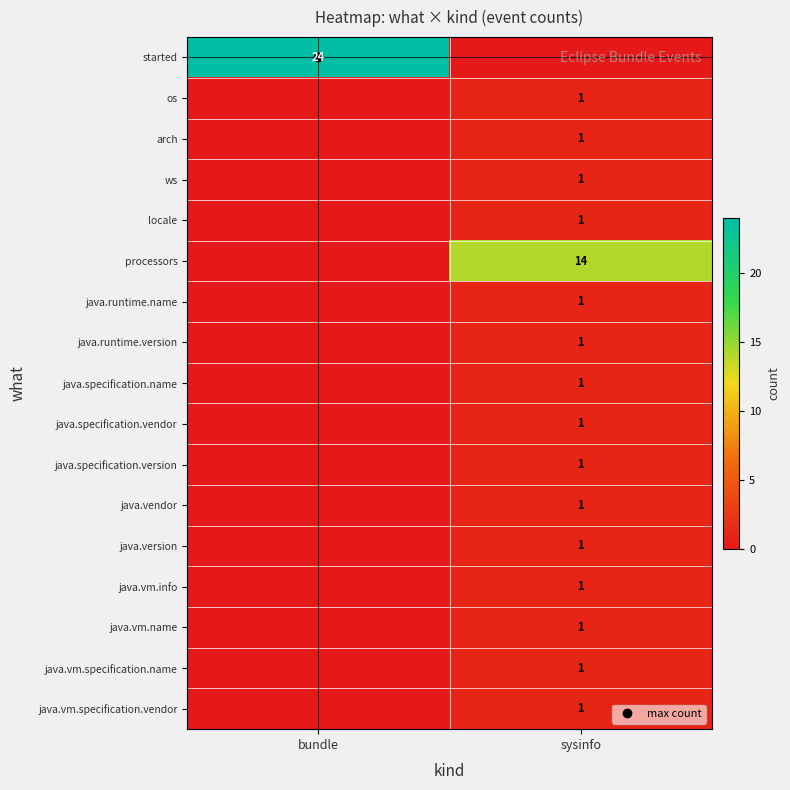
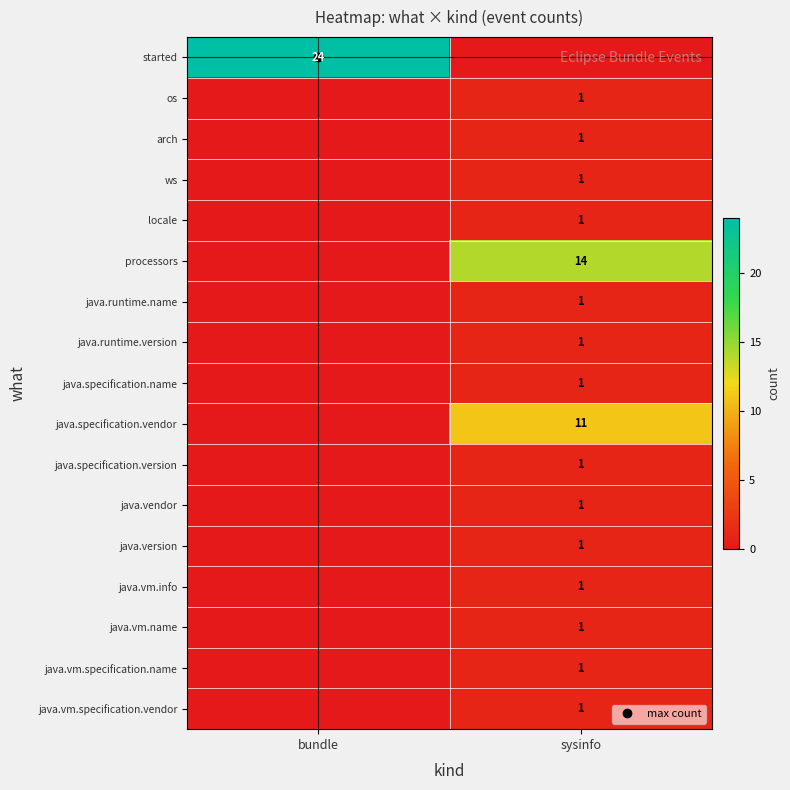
java.specification.vendor, sysinfo: 1 -> 11
